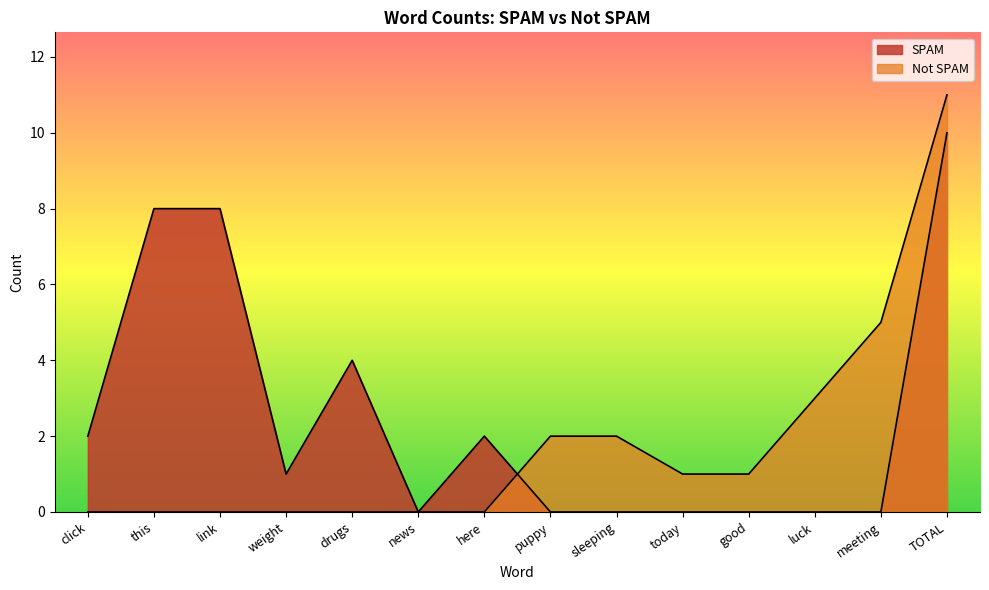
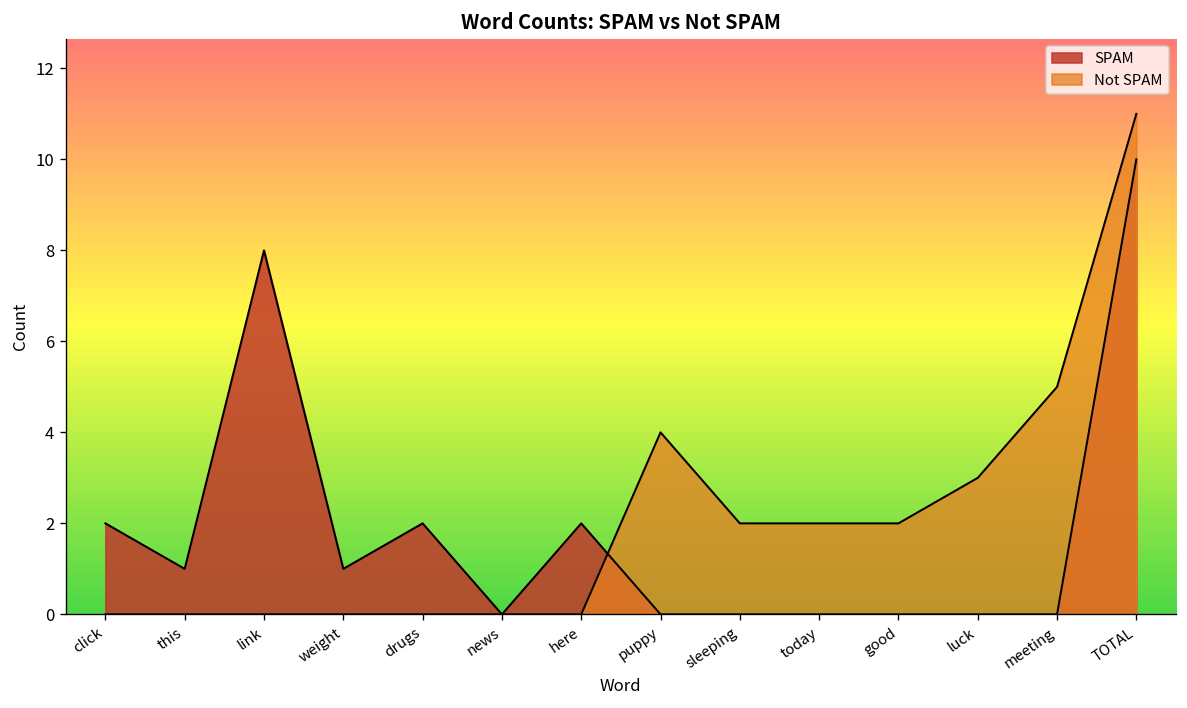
SPAM, this: 8 -> 1
SPAM, drugs: 4 -> 2
Not SPAM, puppy: 2 -> 4
Not SPAM, today: 1 -> 2
Not SPAM, good: 1 -> 2
